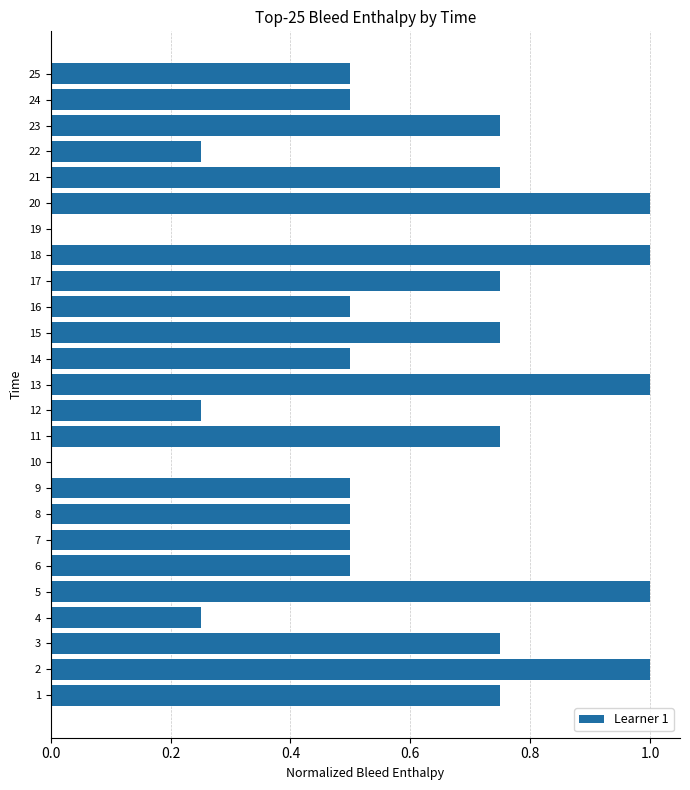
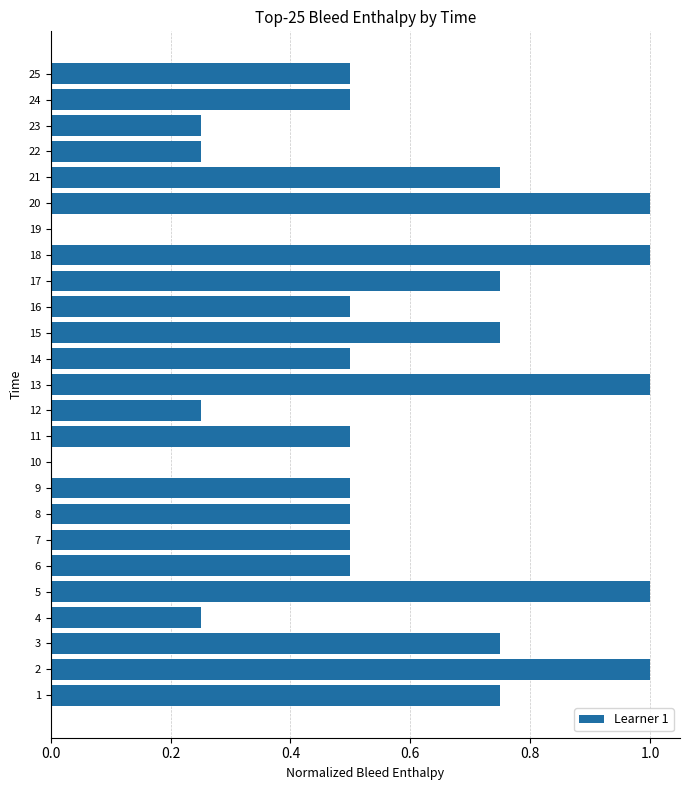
23: 0.75 -> 0.25
11: 0.75 -> 0.50
